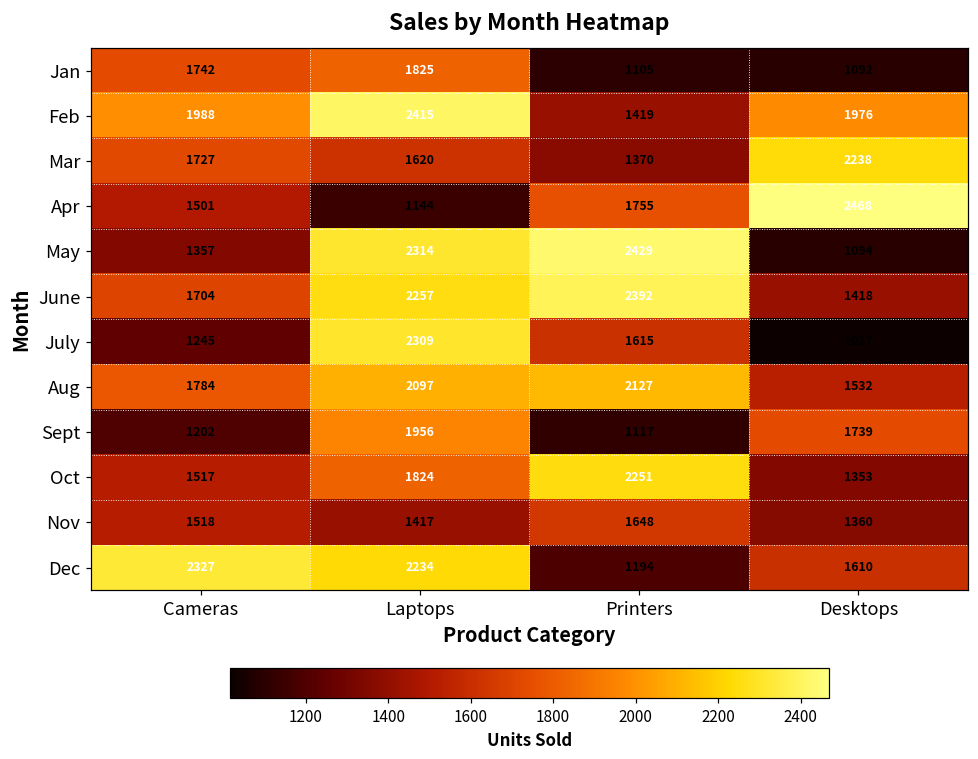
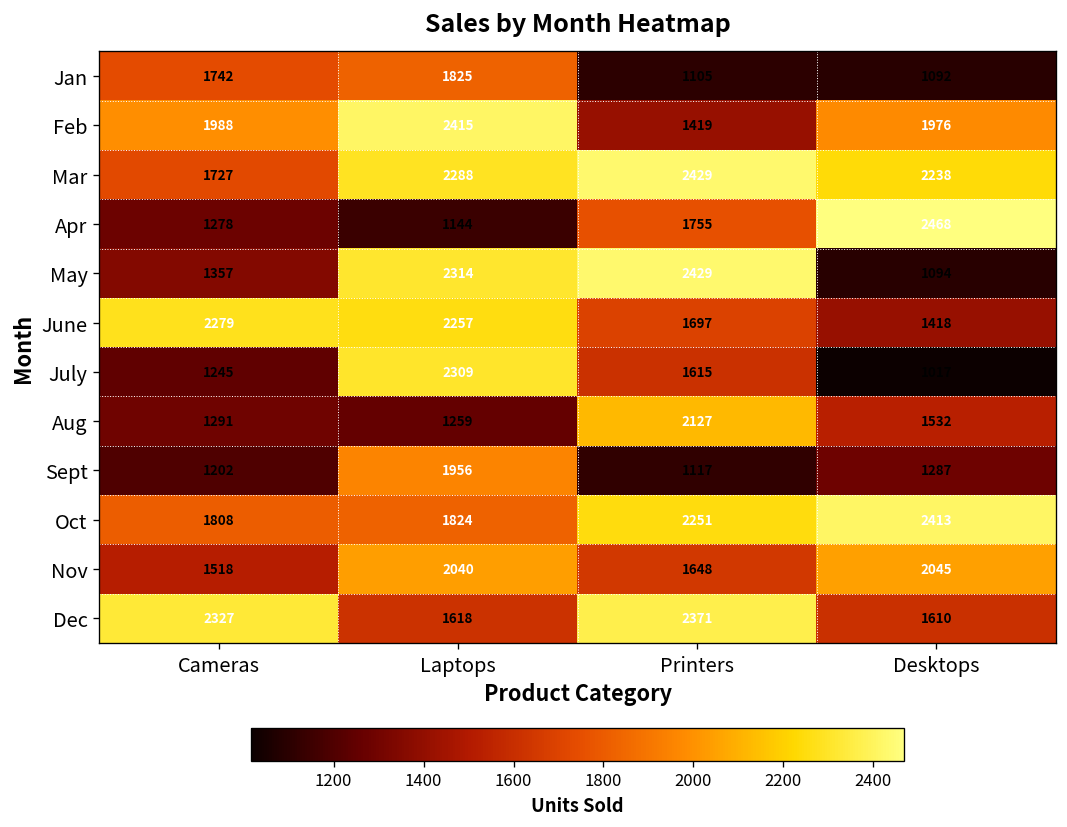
Mar, Laptops: 1620 -> 2288
Mar, Printers: 1370 -> 2429
Apr, Cameras: 1501 -> 1278
June, Cameras: 1704 -> 2279
June, Printers: 2392 -> 1697
Aug, Cameras: 1784 -> 1291
Aug, Laptops: 2097 -> 1259
Sept, Desktops: 1739 -> 1287
Oct, Cameras: 1517 -> 1808
Oct, Desktops: 1353 -> 2413
Nov, Laptops: 1417 -> 2040
Nov, Desktops: 1360 -> 2045
Dec, Laptops: 2234 -> 1618
Dec, Printers: 1194 -> 2371
